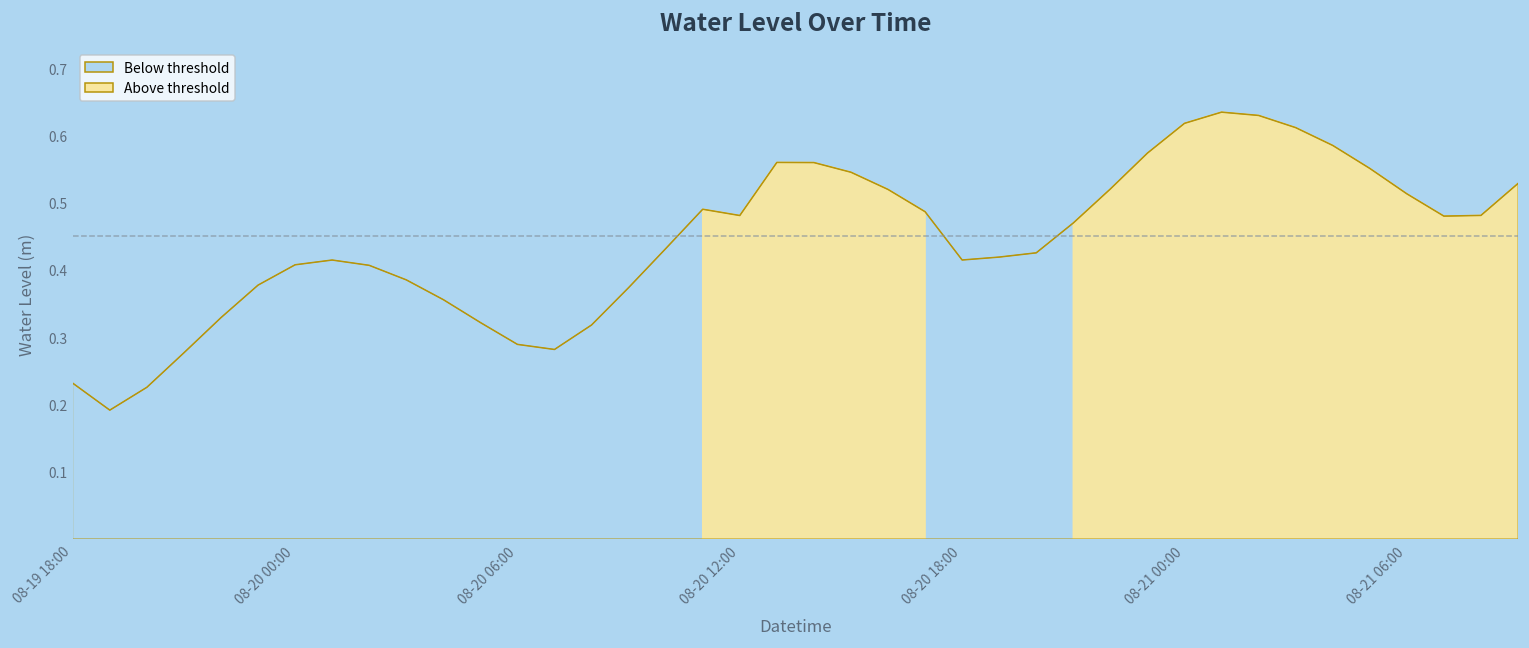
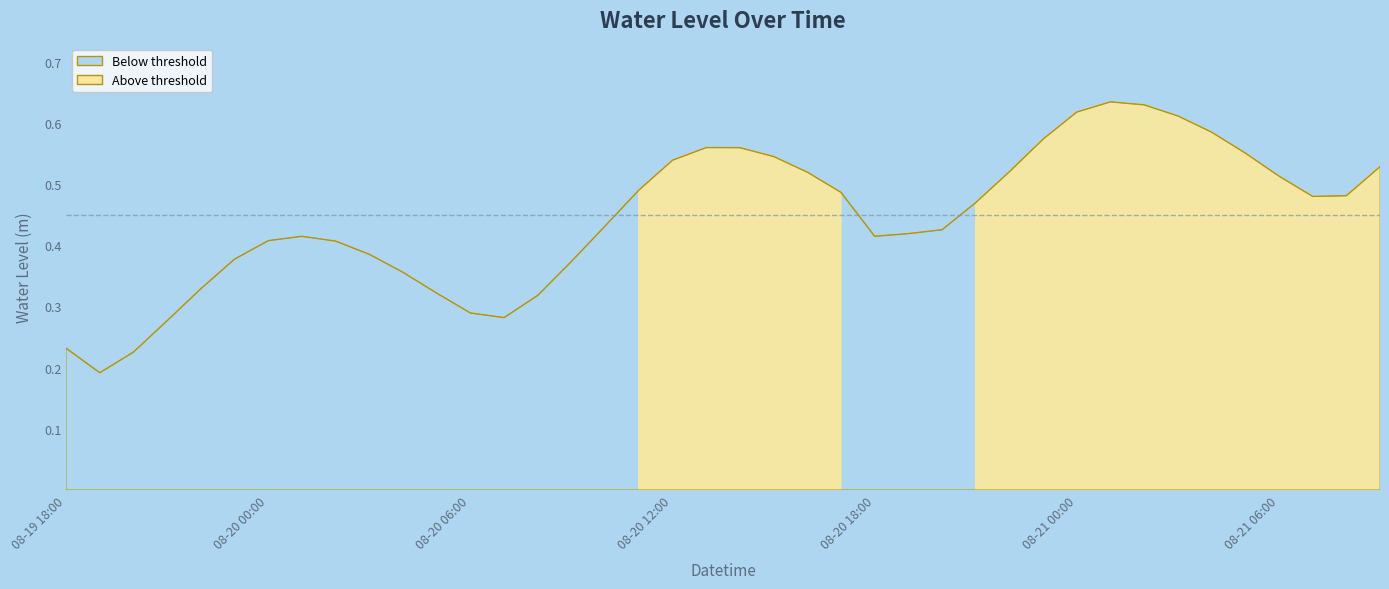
08-20 12:00: 0.48 -> 0.54
